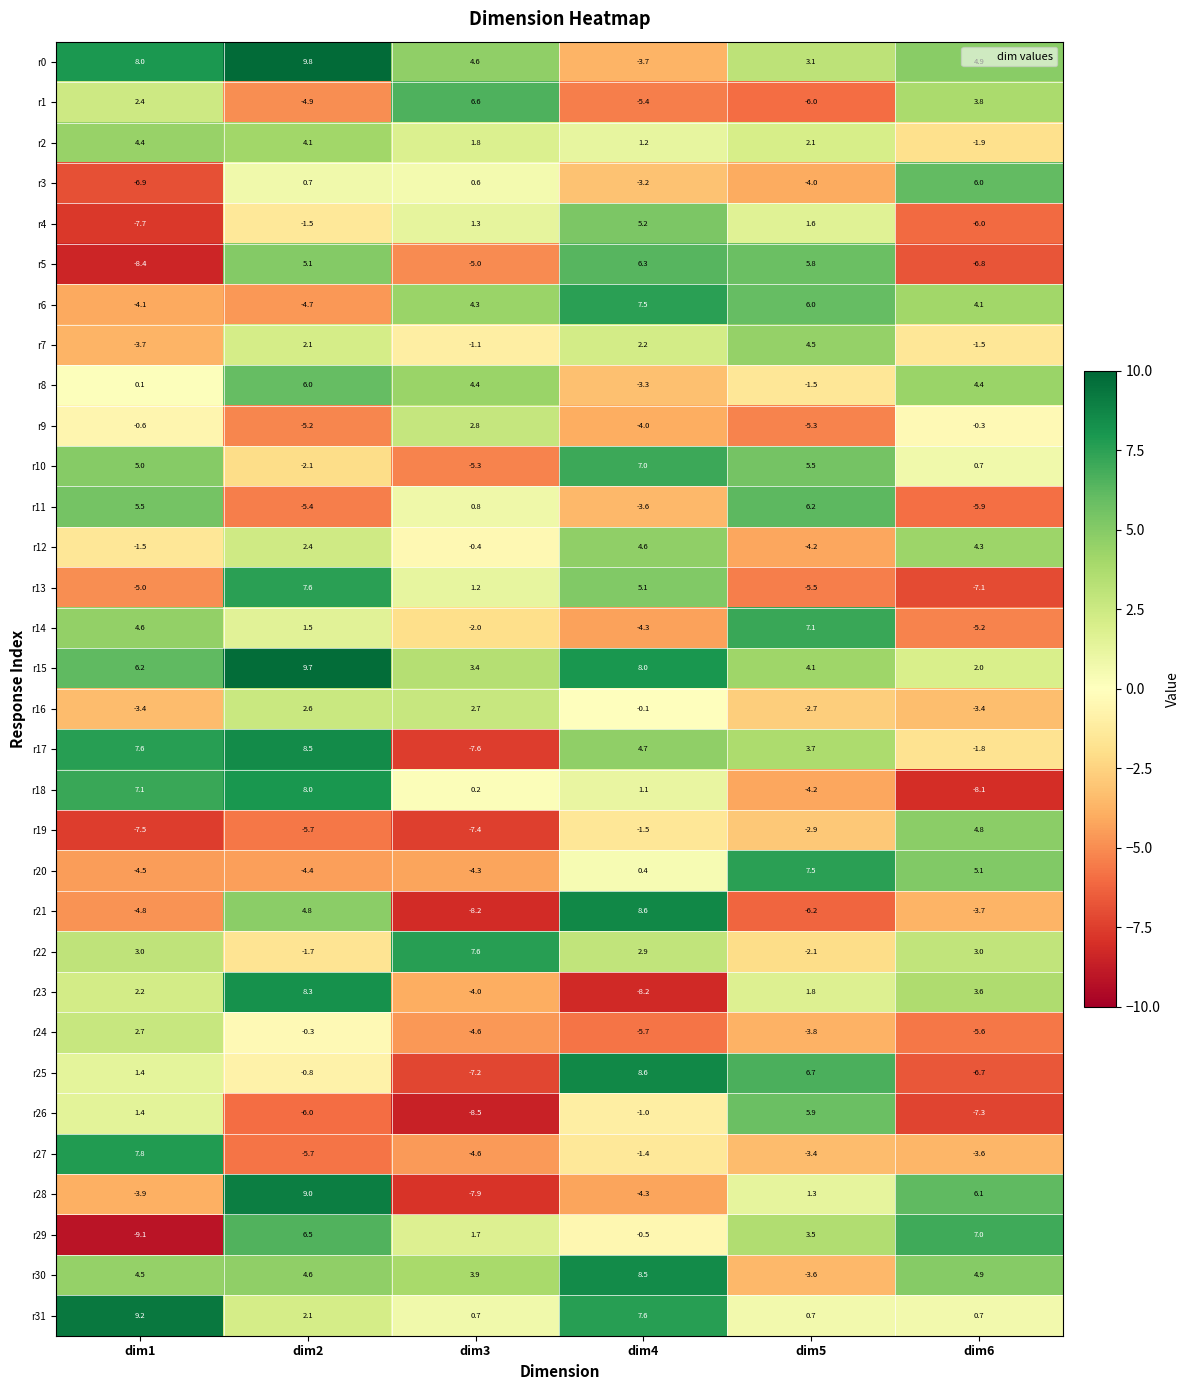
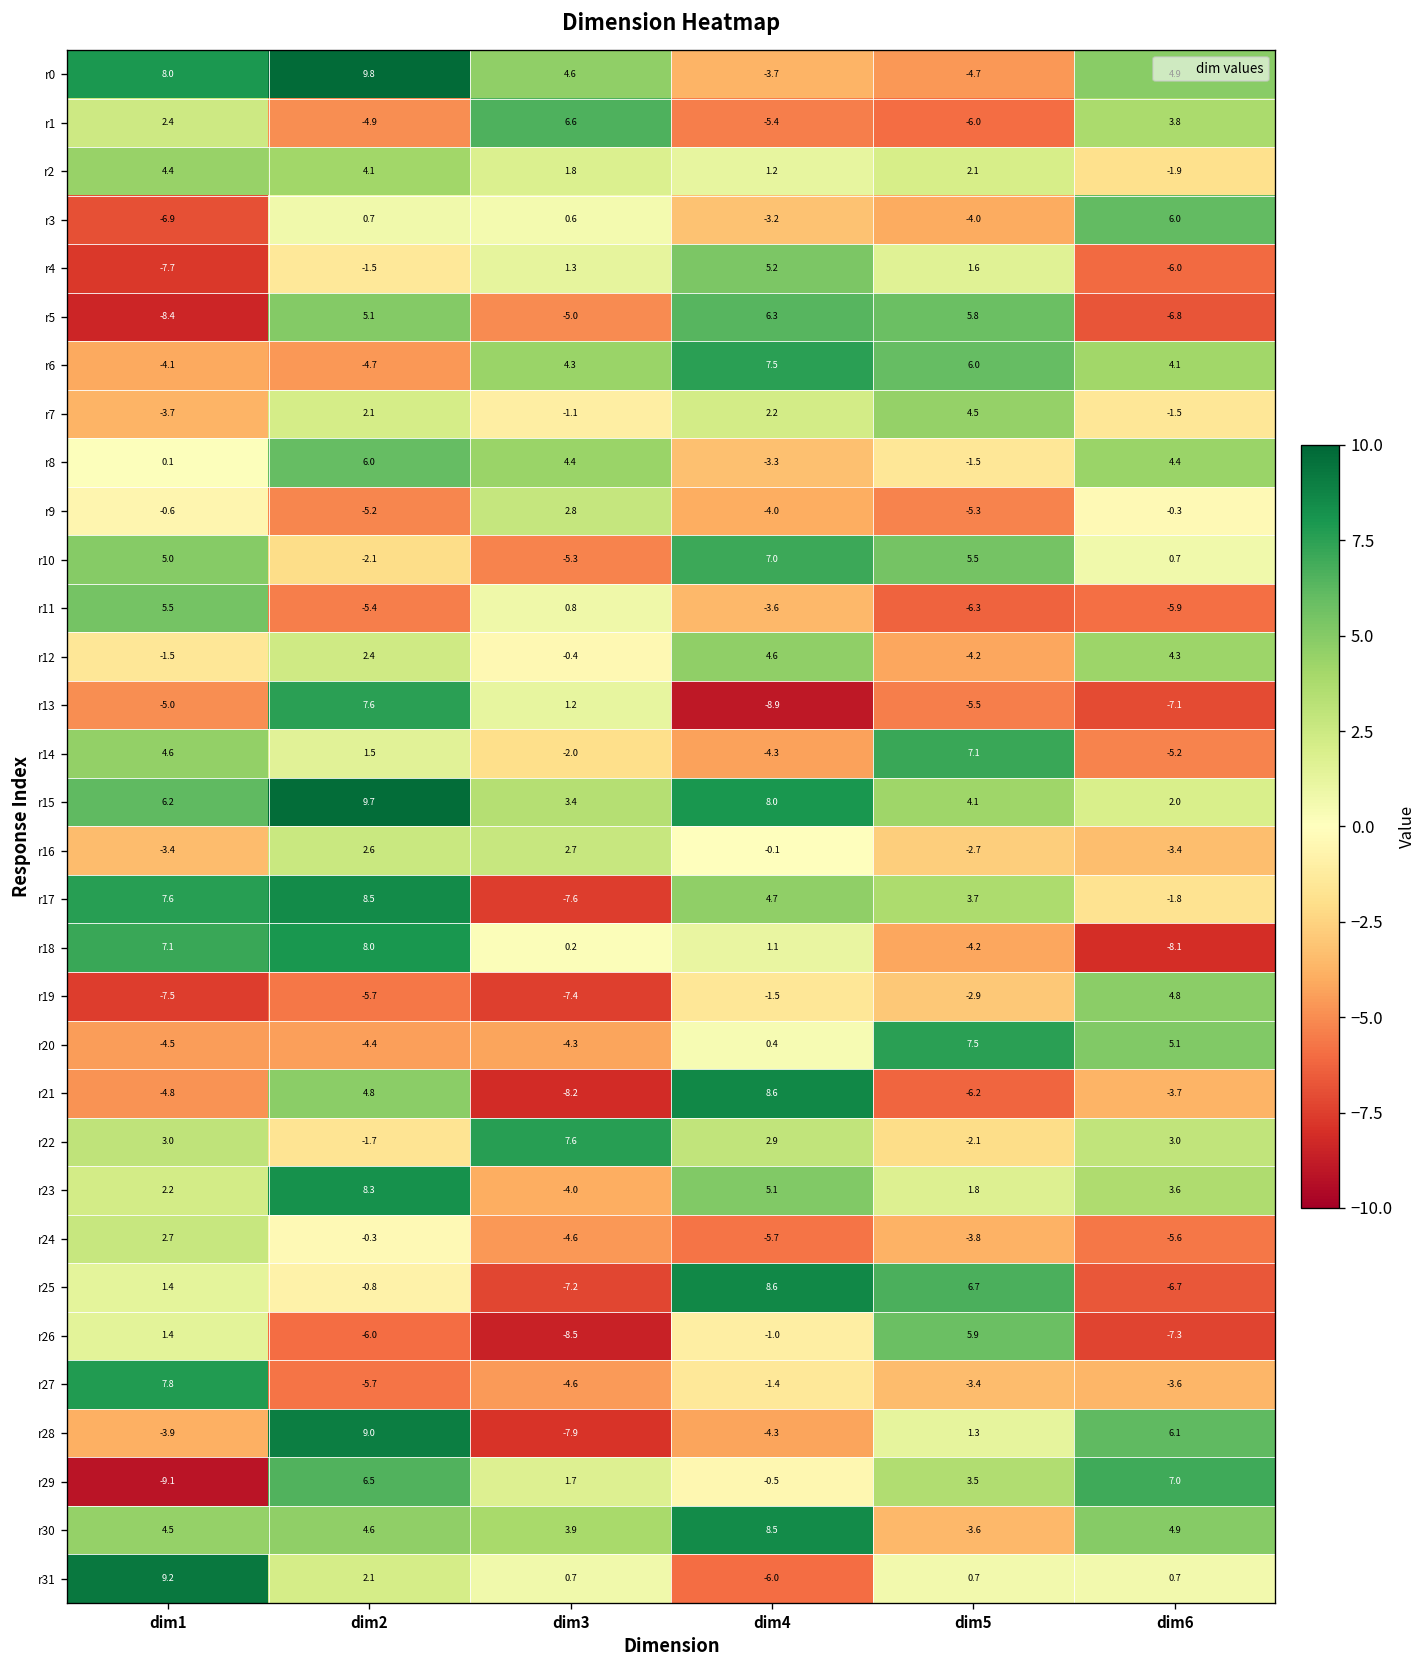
r0, dim5: 3.1 -> -4.7
r11, dim5: 6.2 -> -6.3
r13, dim4: 5.1 -> -8.9
r23, dim4: -8.2 -> 5.1
r31, dim4: 7.6 -> -6.0
